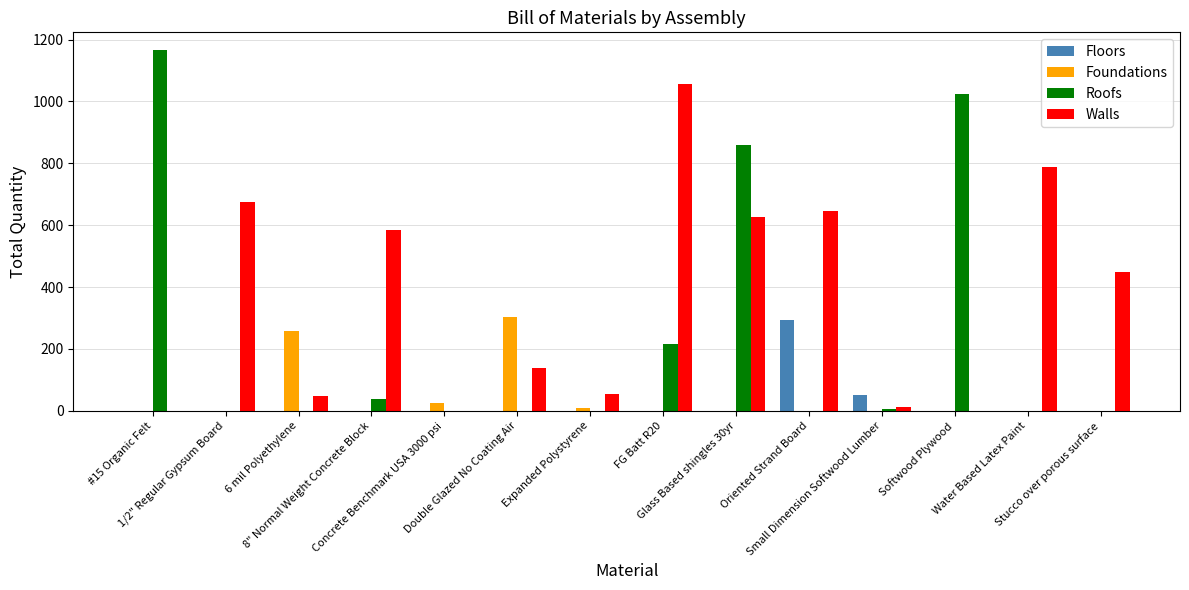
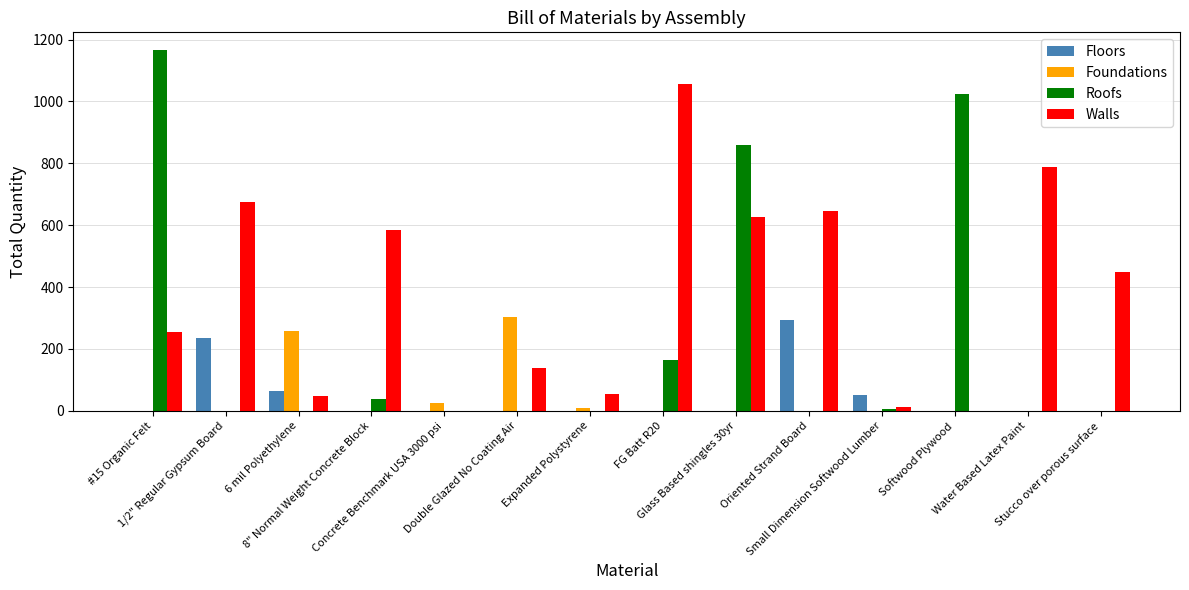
Walls, #15 Organic Felt: 0 -> 260
Floors, 1/2" Regular Gypsum Board: 0 -> 230
Floors, 6 mil Polyethylene: 0 -> 70
Roofs, FG Batt R20: 220 -> 160
